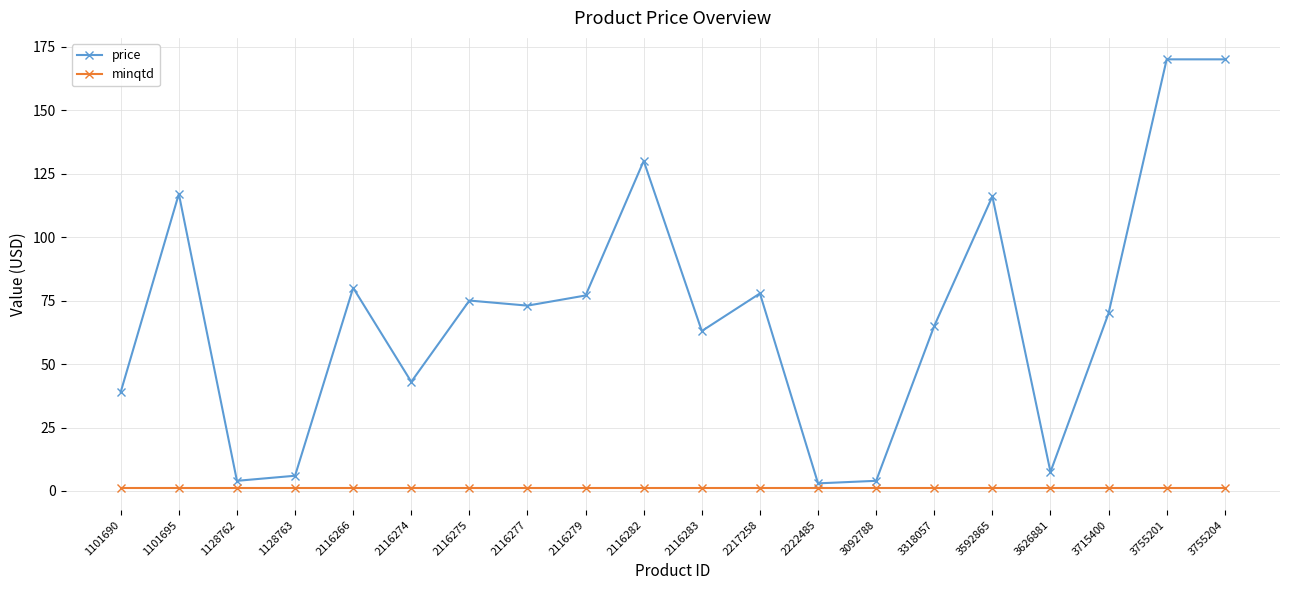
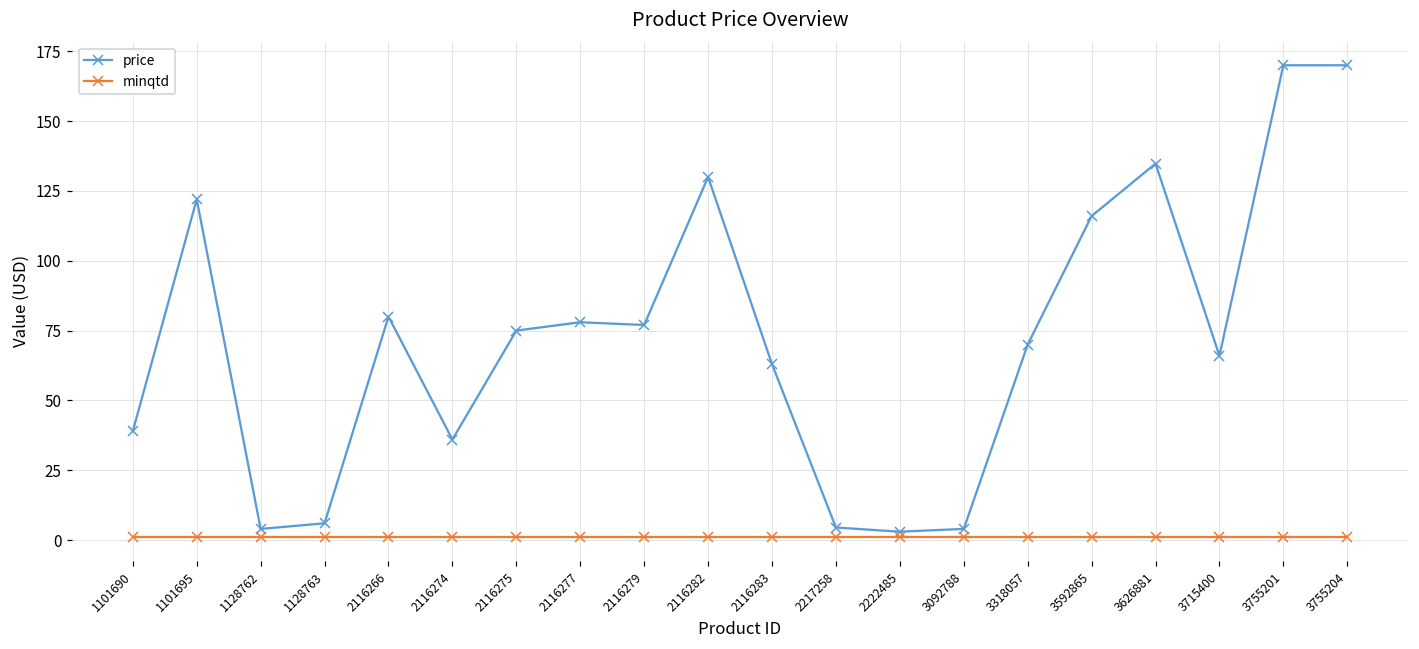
price, 1101695: 117 -> 122
price, 2116274: 43 -> 36
price, 2116277: 73 -> 78
price, 2217258: 78 -> 5
price, 3318057: 65 -> 70
price, 3626881: 8 -> 135
price, 3715400: 70 -> 66
